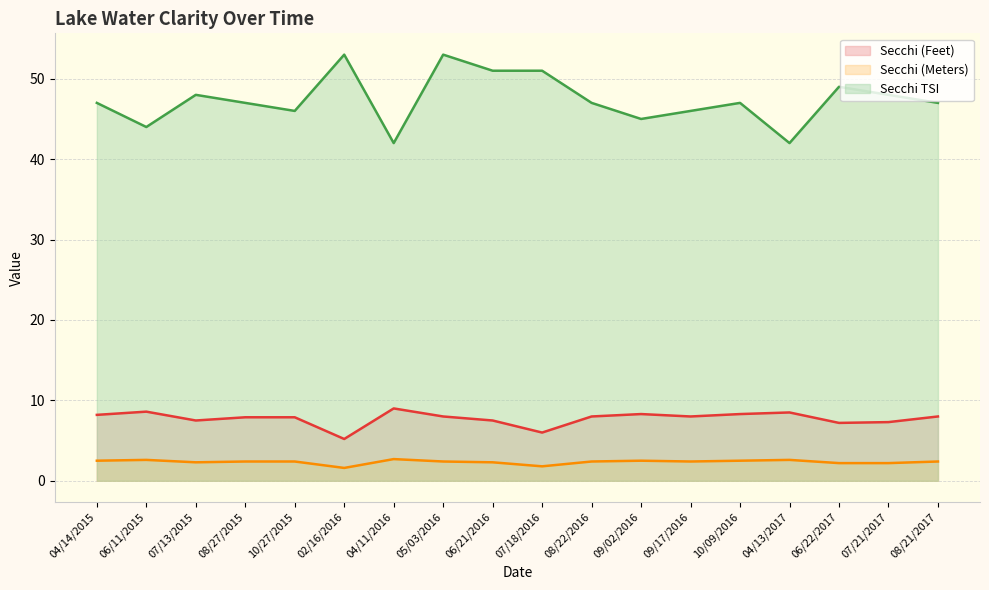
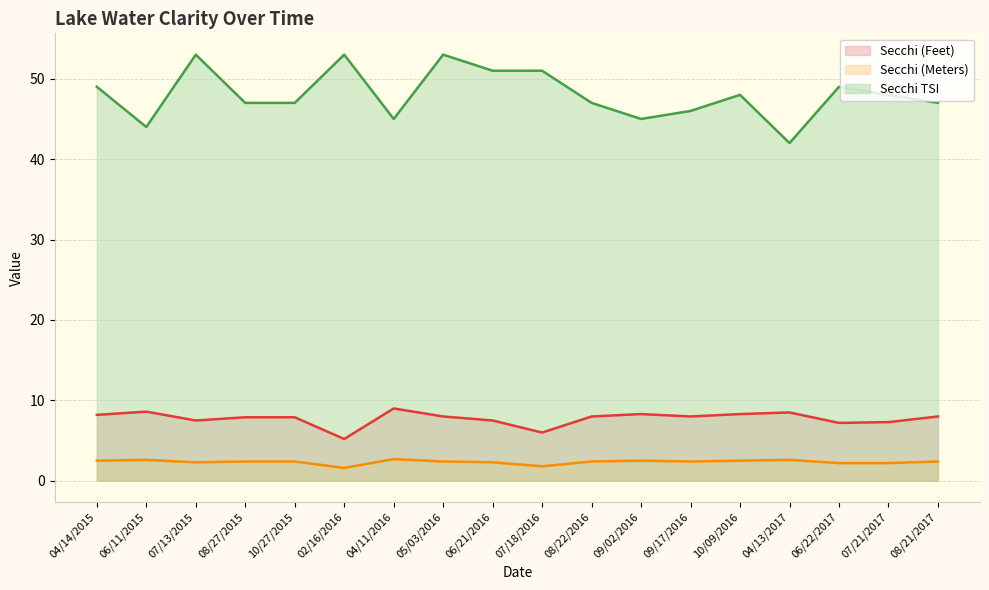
Secchi TSI, 04/14/2015: 47 -> 49
Secchi TSI, 07/13/2015: 48 -> 53
Secchi TSI, 10/27/2015: 46 -> 47
Secchi TSI, 04/11/2016: 42 -> 45
Secchi TSI, 10/09/2016: 47 -> 48
